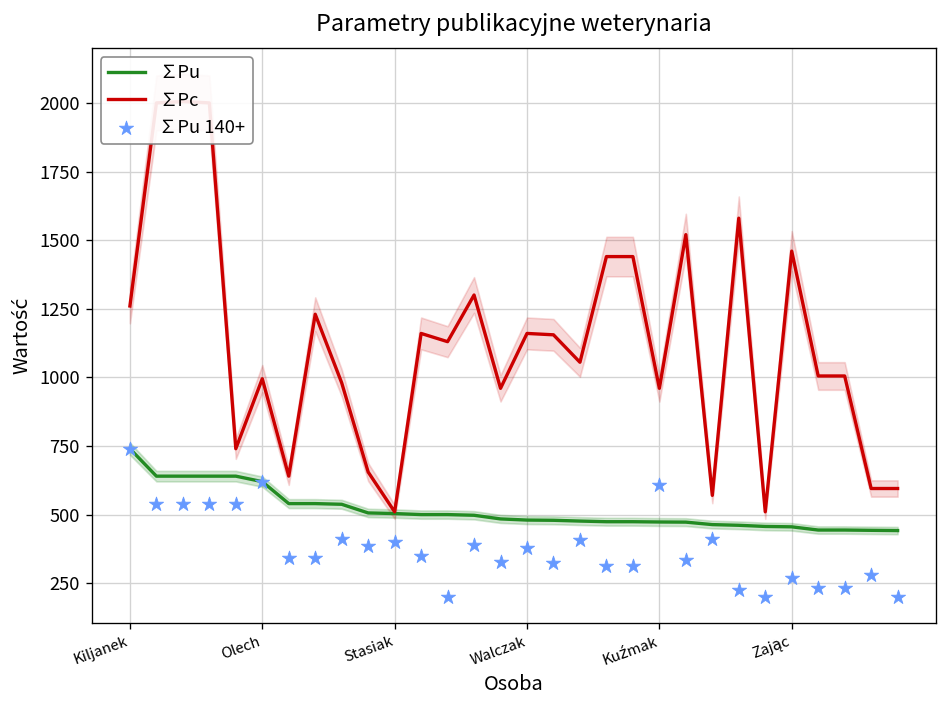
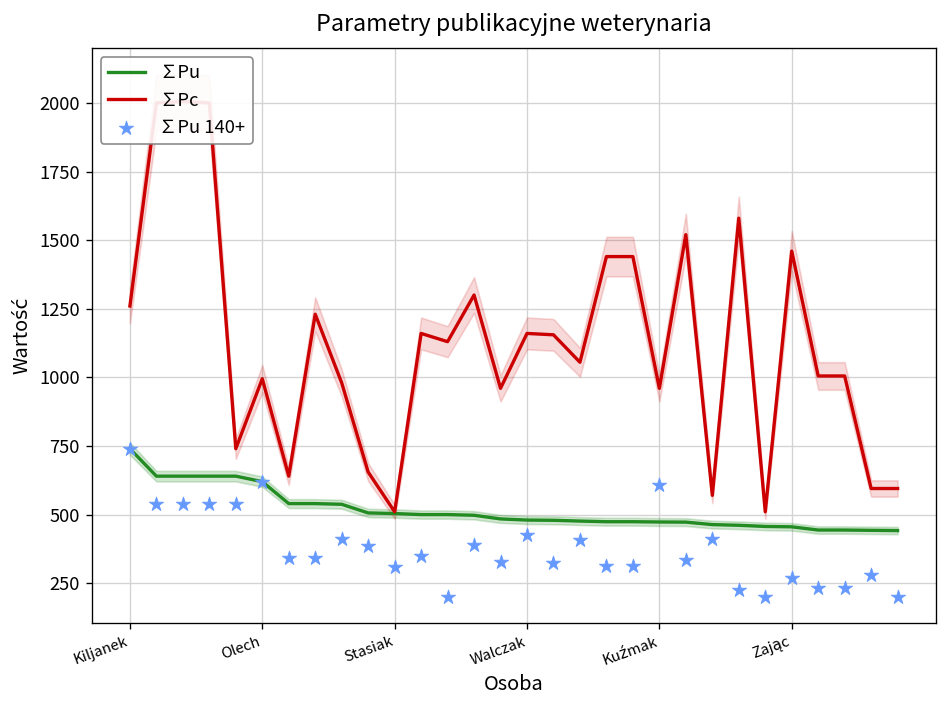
∑Pu 140+, Stasiak: 400 -> 310
∑Pu 140+, Walczak: 380 -> 420
